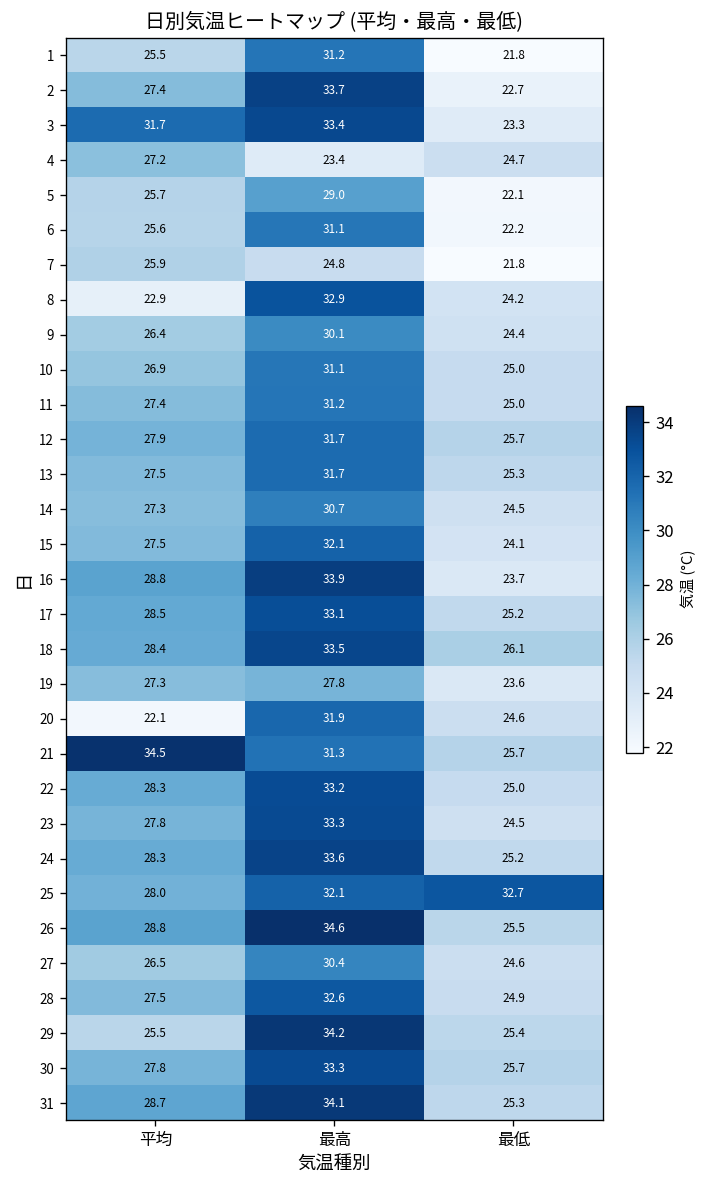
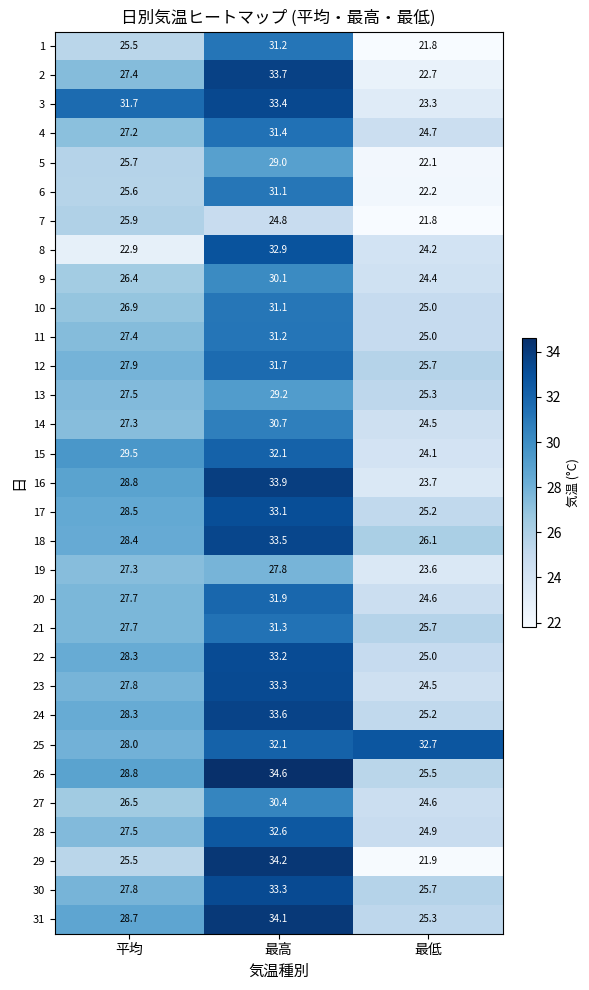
4, 最高: 23.4 -> 31.4
13, 最高: 31.7 -> 29.2
15, 平均: 27.5 -> 29.5
20, 平均: 22.1 -> 27.7
21, 平均: 34.5 -> 27.7
29, 最低: 25.4 -> 21.9
